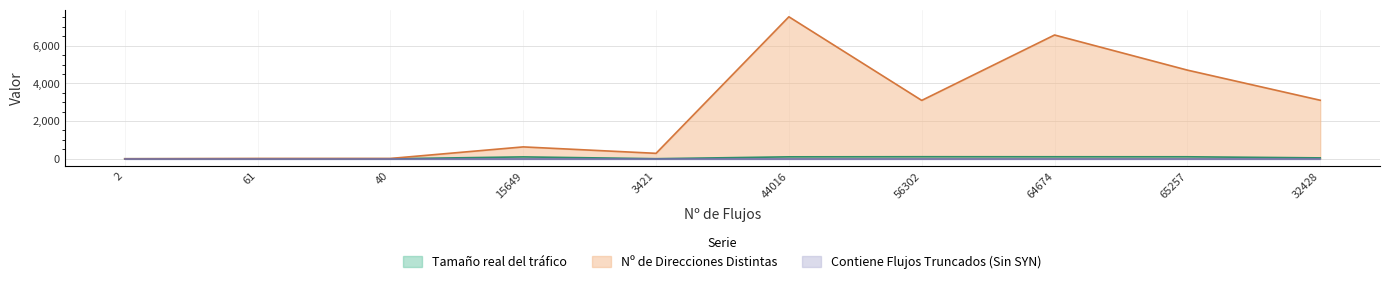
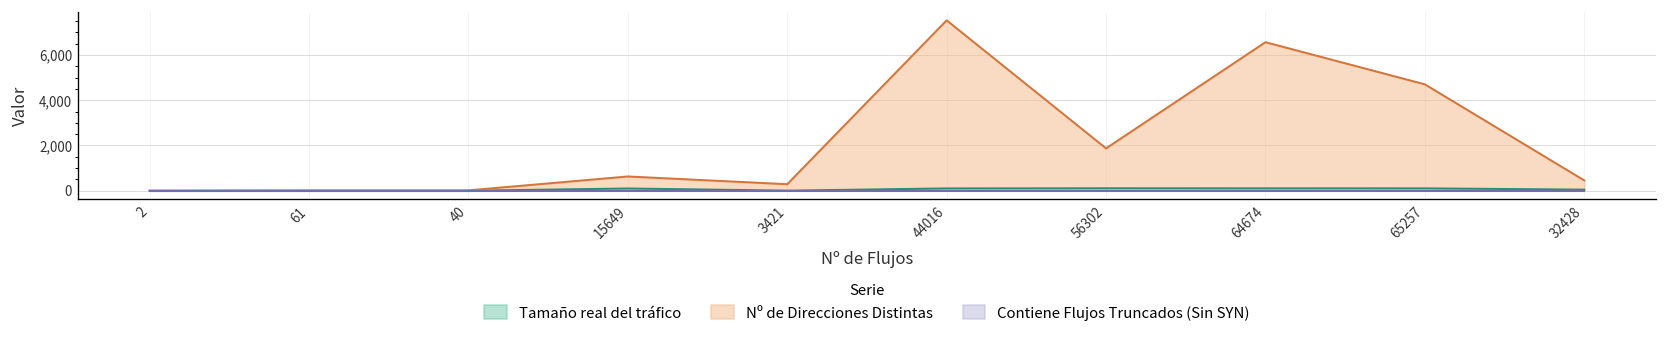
Nº de Direcciones Distintas, 56302: 3,100 -> 1,900
Nº de Direcciones Distintas, 32428: 3,100 -> 500
